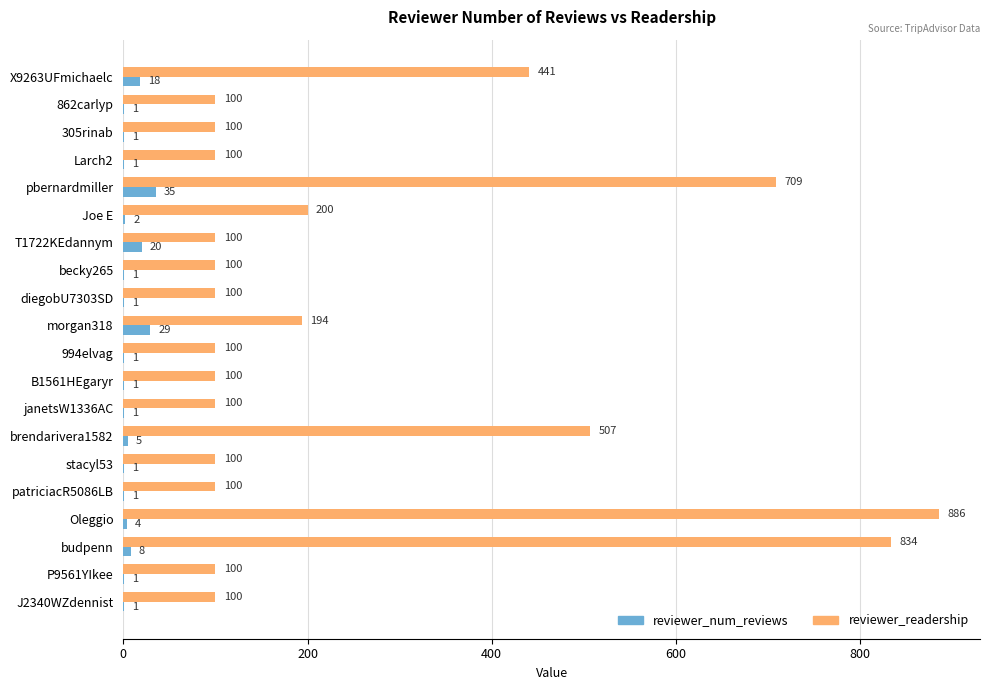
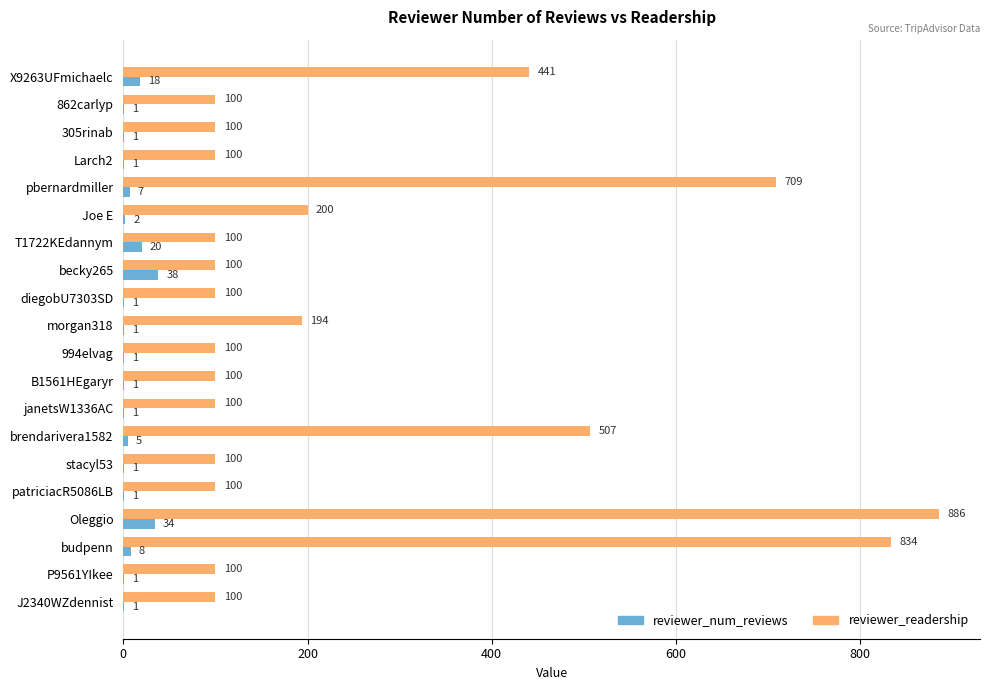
reviewer_num_reviews, pbernardmiller: 35 -> 7
reviewer_num_reviews, becky265: 1 -> 38
reviewer_num_reviews, morgan318: 29 -> 1
reviewer_num_reviews, Oleggio: 4 -> 34
